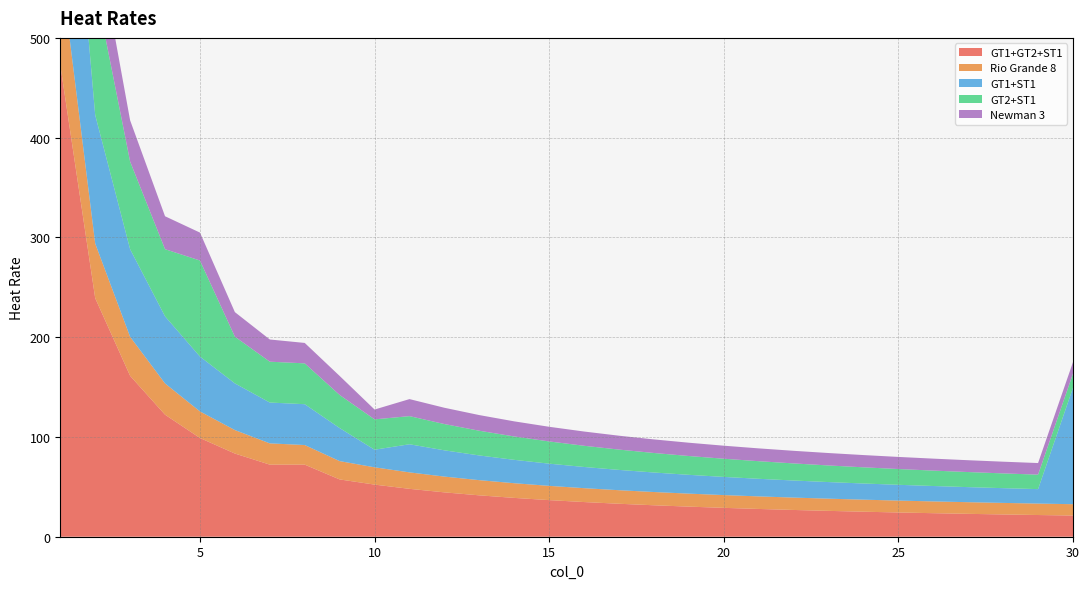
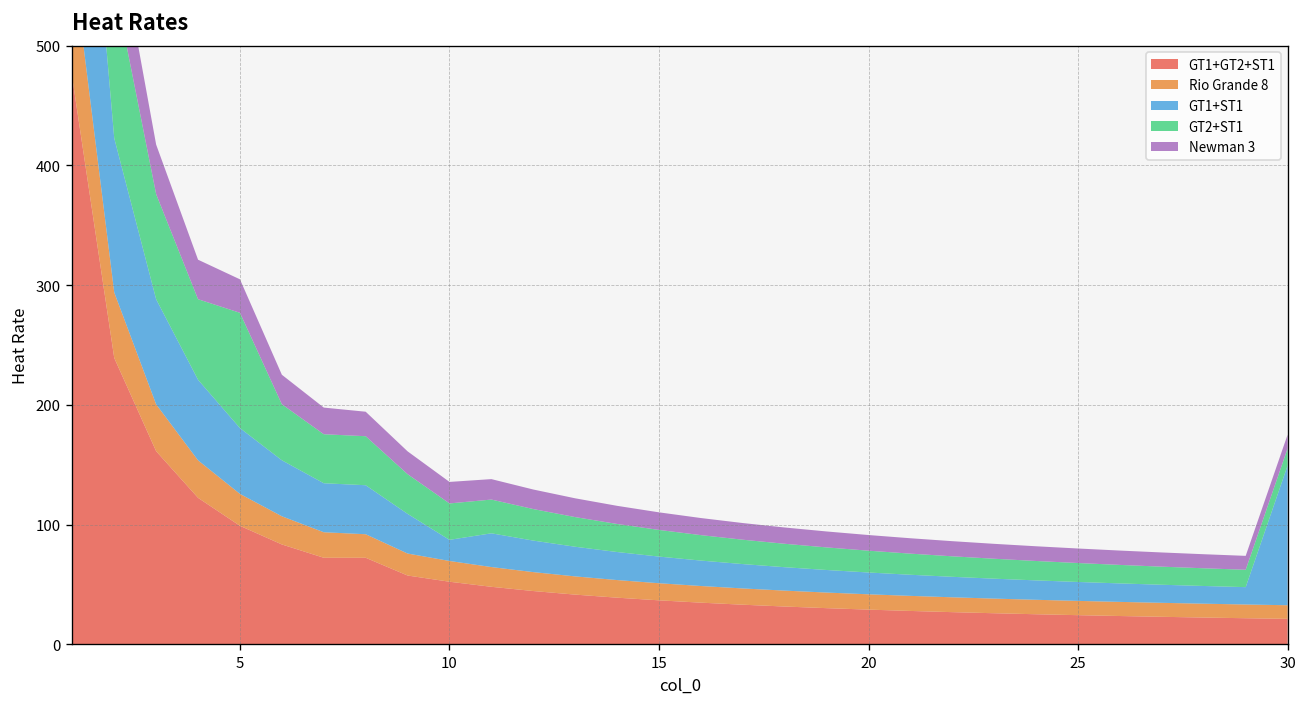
Newman 3, 10: 10 -> 20
